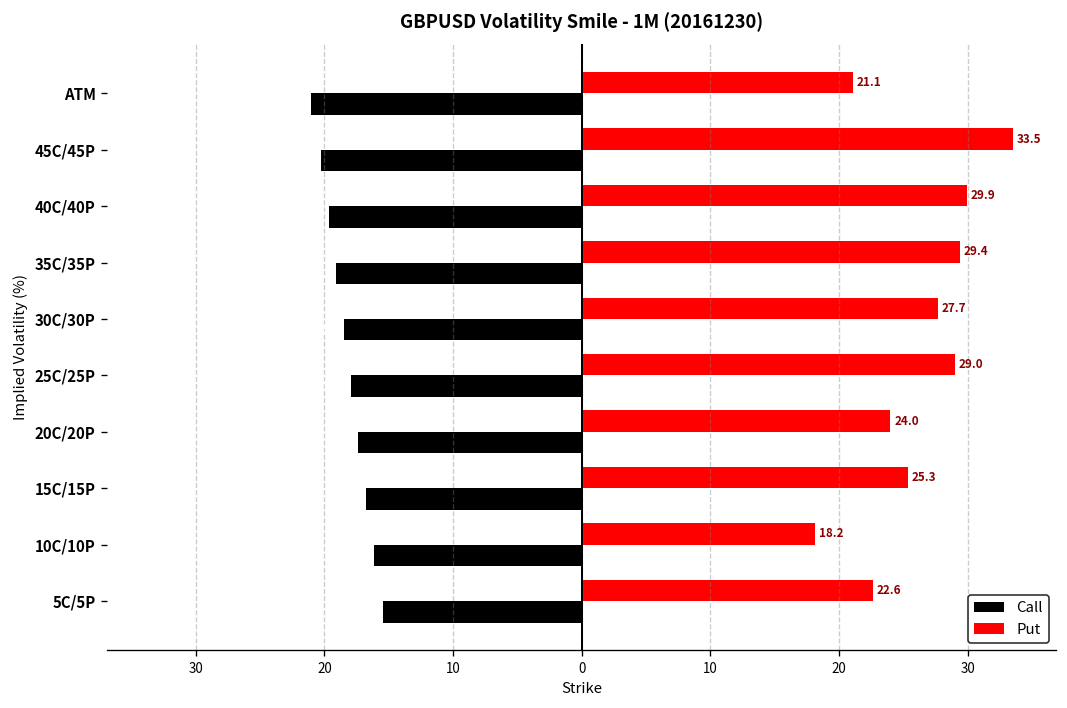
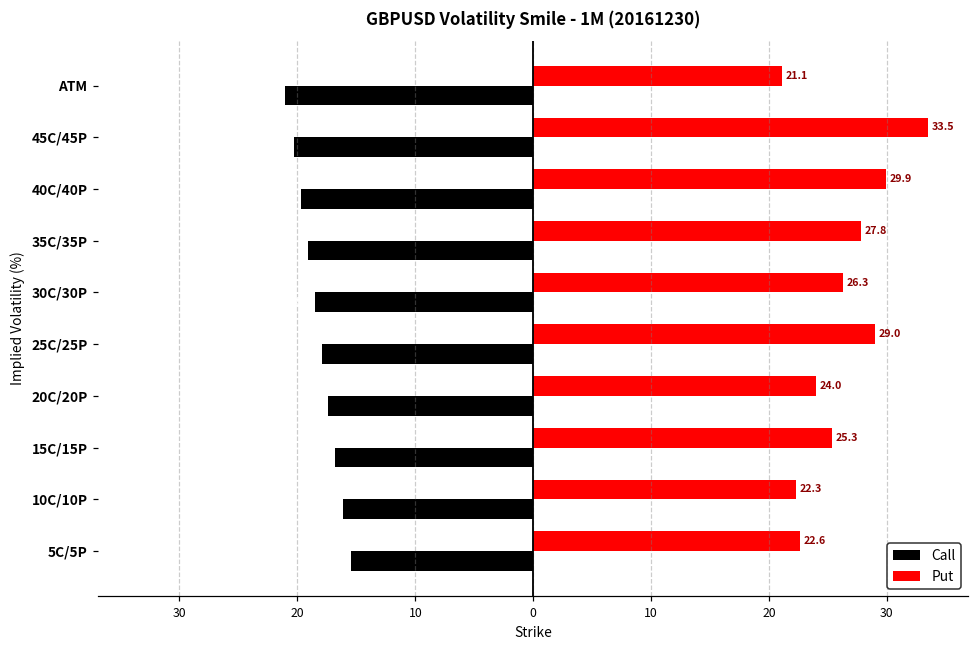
Put, 35C/35P: 29.4 -> 27.8
Put, 30C/30P: 27.7 -> 26.3
Put, 10C/10P: 18.2 -> 22.3
